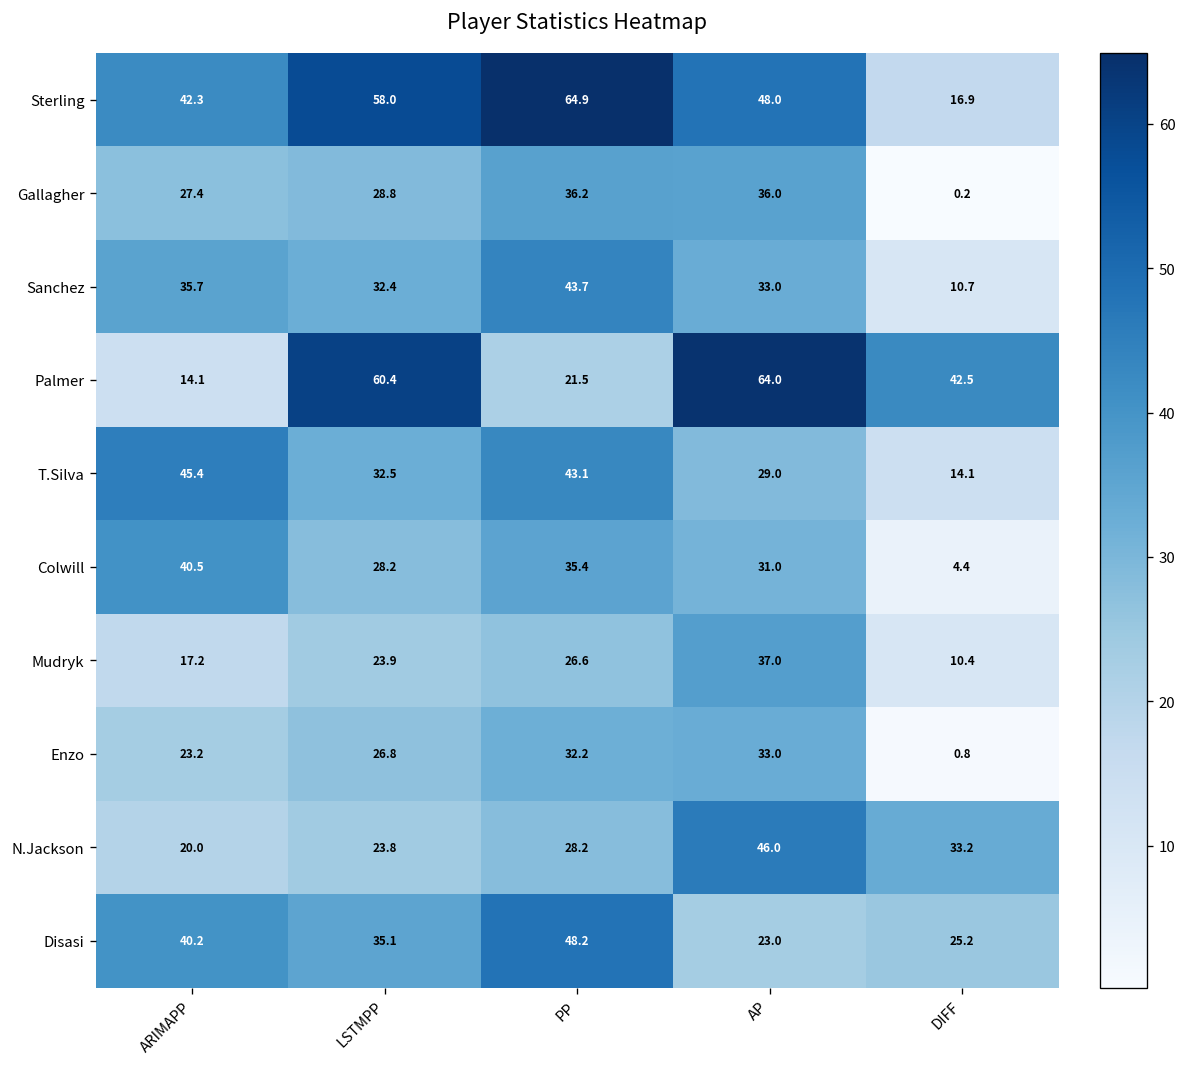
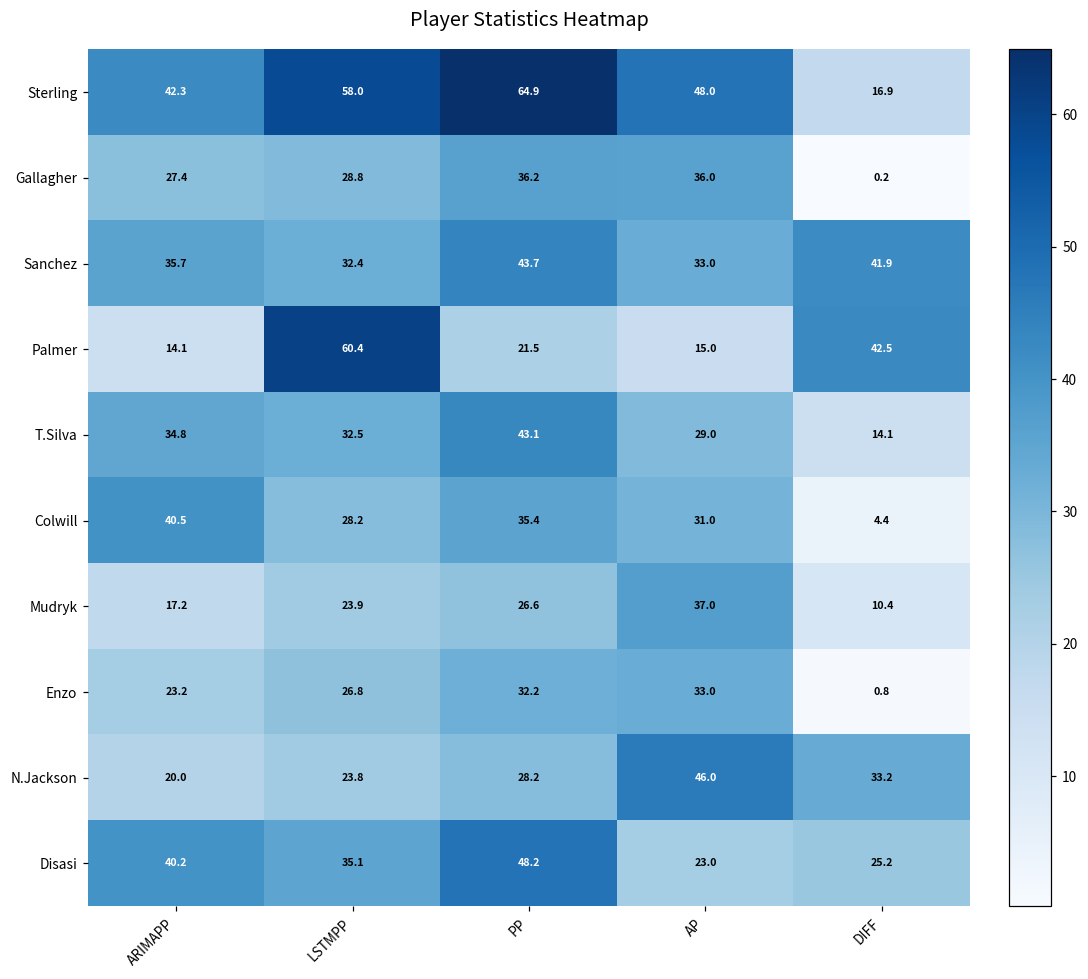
Sanchez, DIFF: 10.7 -> 41.9
Palmer, AP: 64.0 -> 15.0
T.Silva, ARIMAPP: 45.4 -> 34.8
